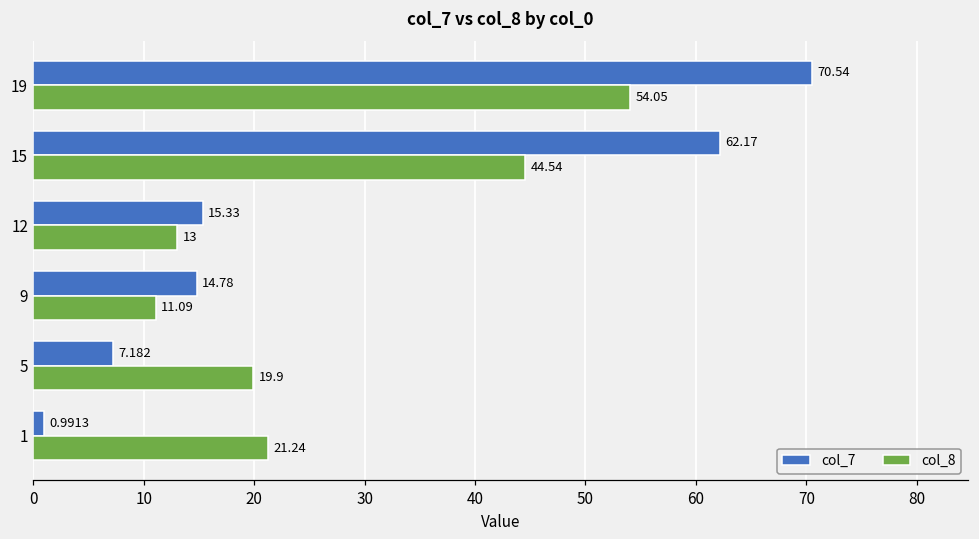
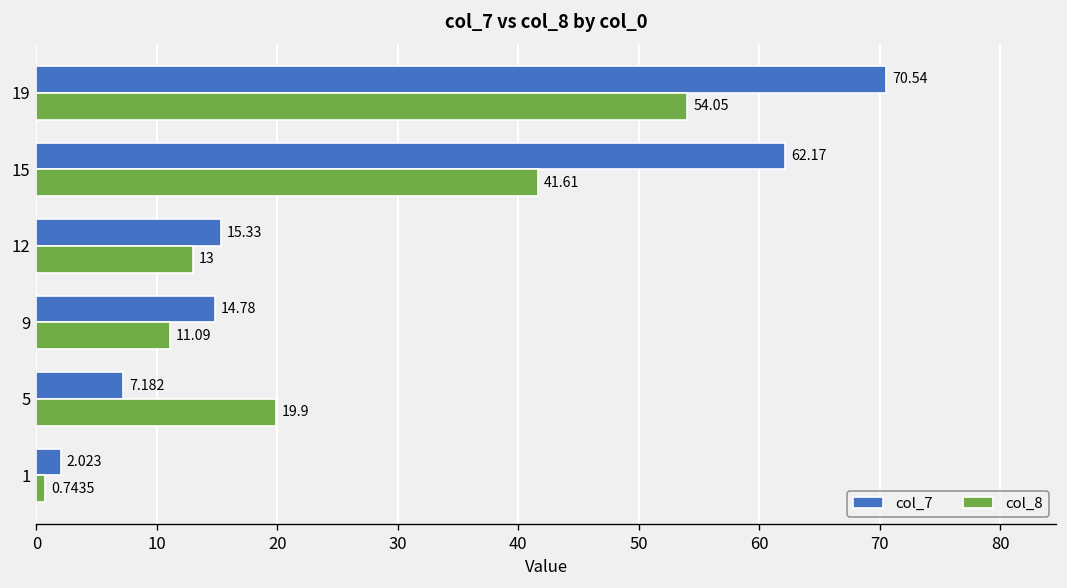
col_8, 15: 44.54 -> 41.61
col_7, 1: 0.9913 -> 2.023
col_8, 1: 21.24 -> 0.7435
